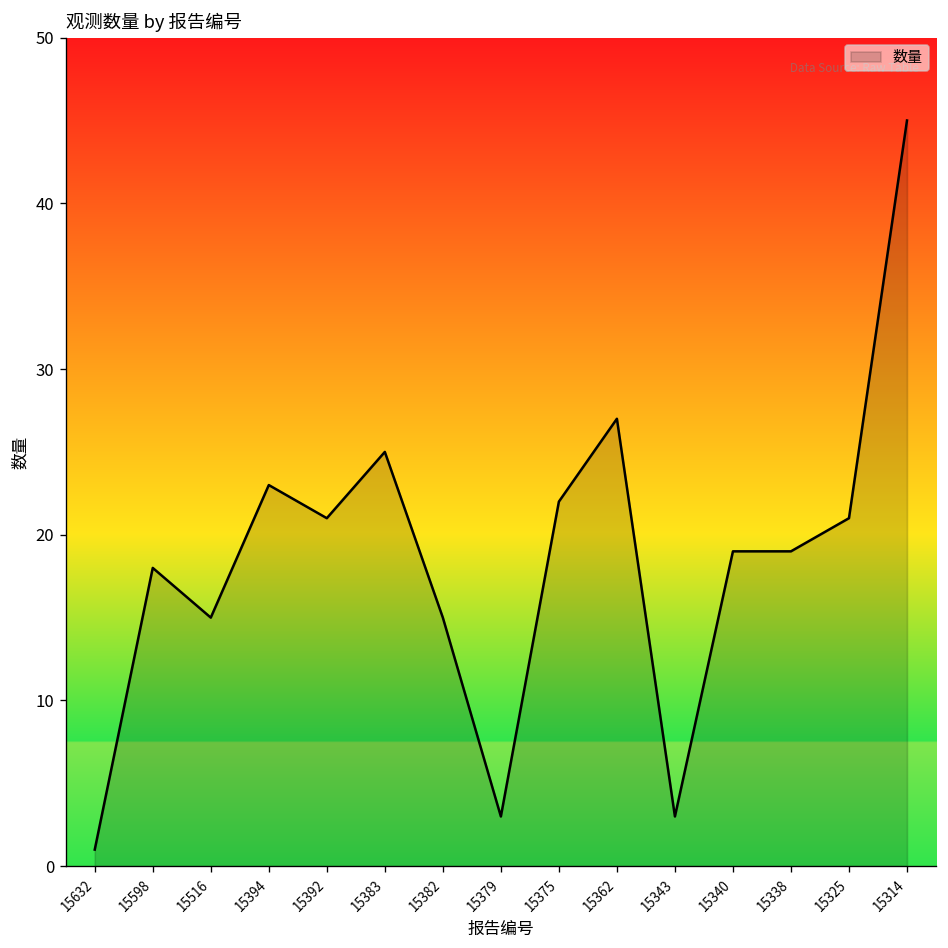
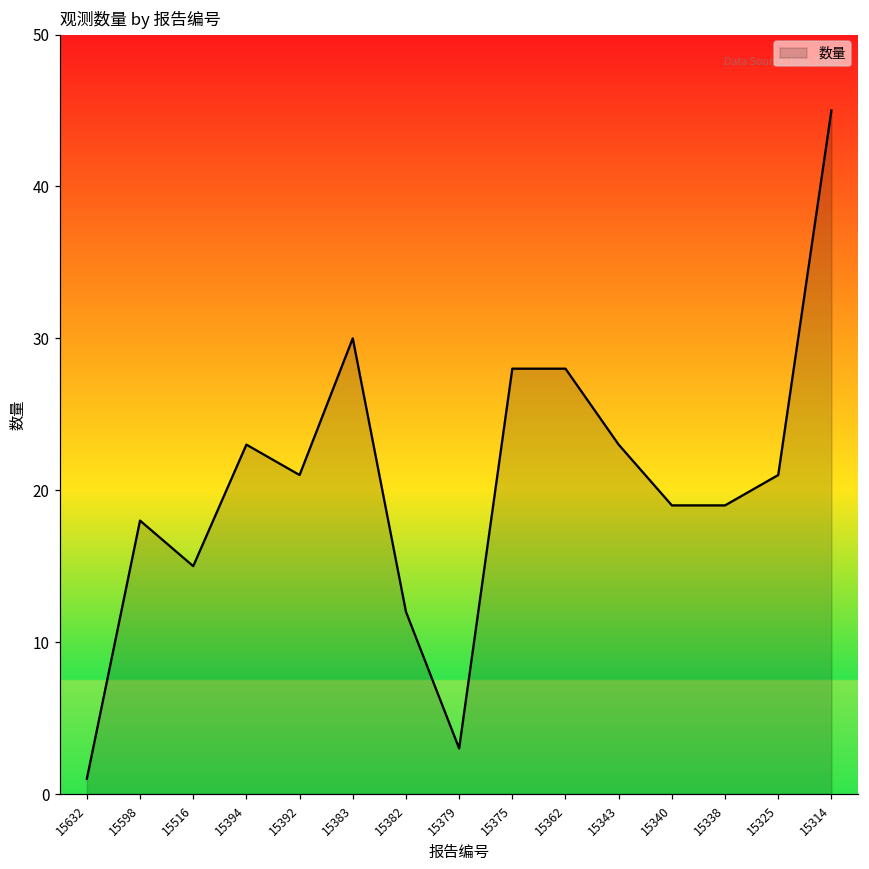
15383: 25 -> 30
15382: 15 -> 12
15375: 22 -> 28
15362: 27 -> 28
15343: 3 -> 23
